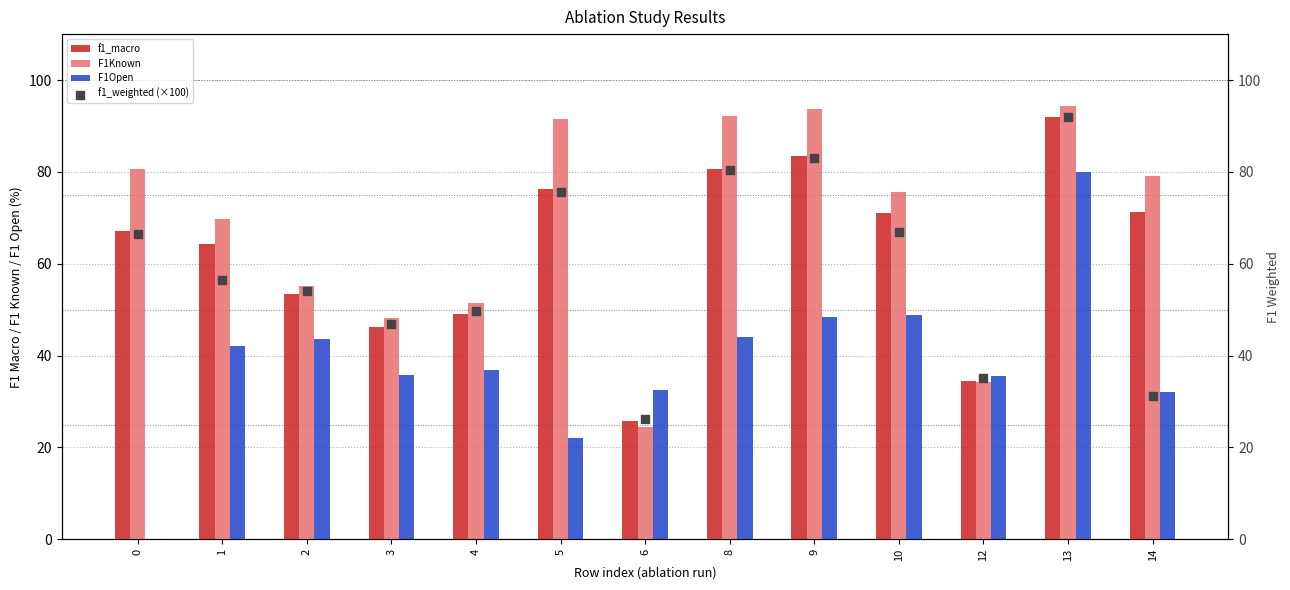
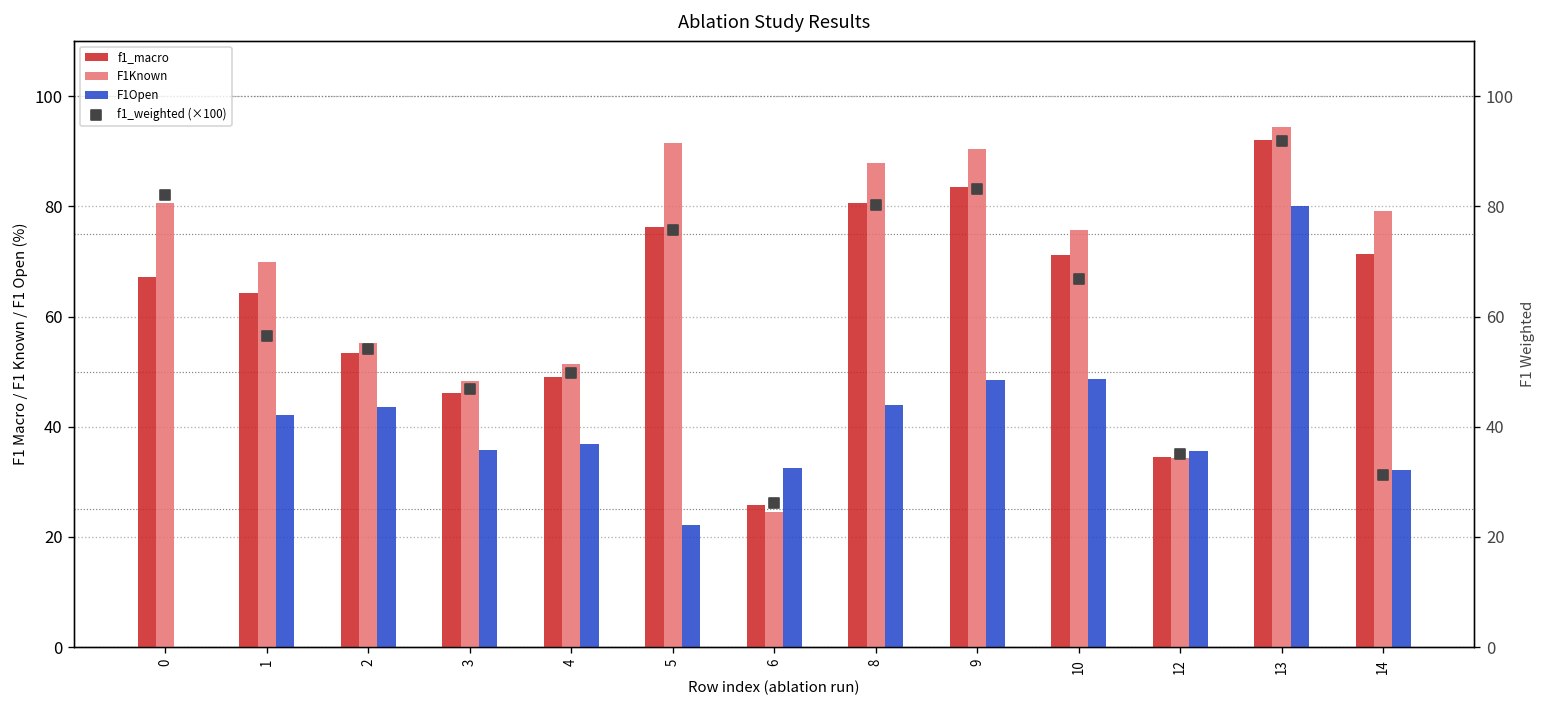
F1Known, 8: 92 -> 88
F1Known, 9: 94 -> 90
f1_weighted (×100), 0: 66 -> 82
